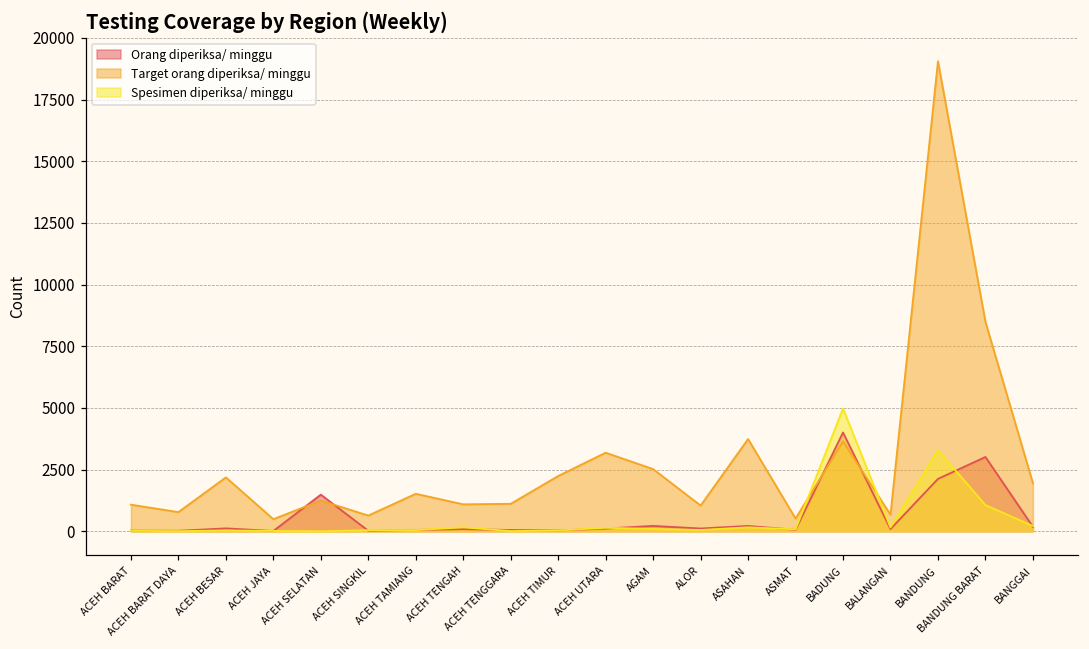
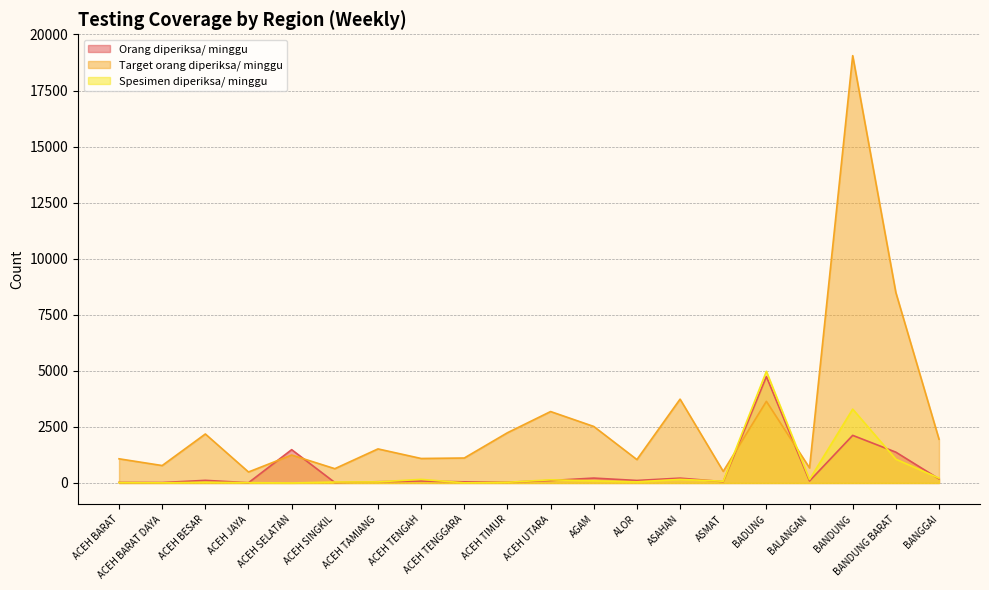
Orang diperiksa/ minggu, BADUNG: 4000 -> 4700
Orang diperiksa/ minggu, BANDUNG BARAT: 3000 -> 1400
